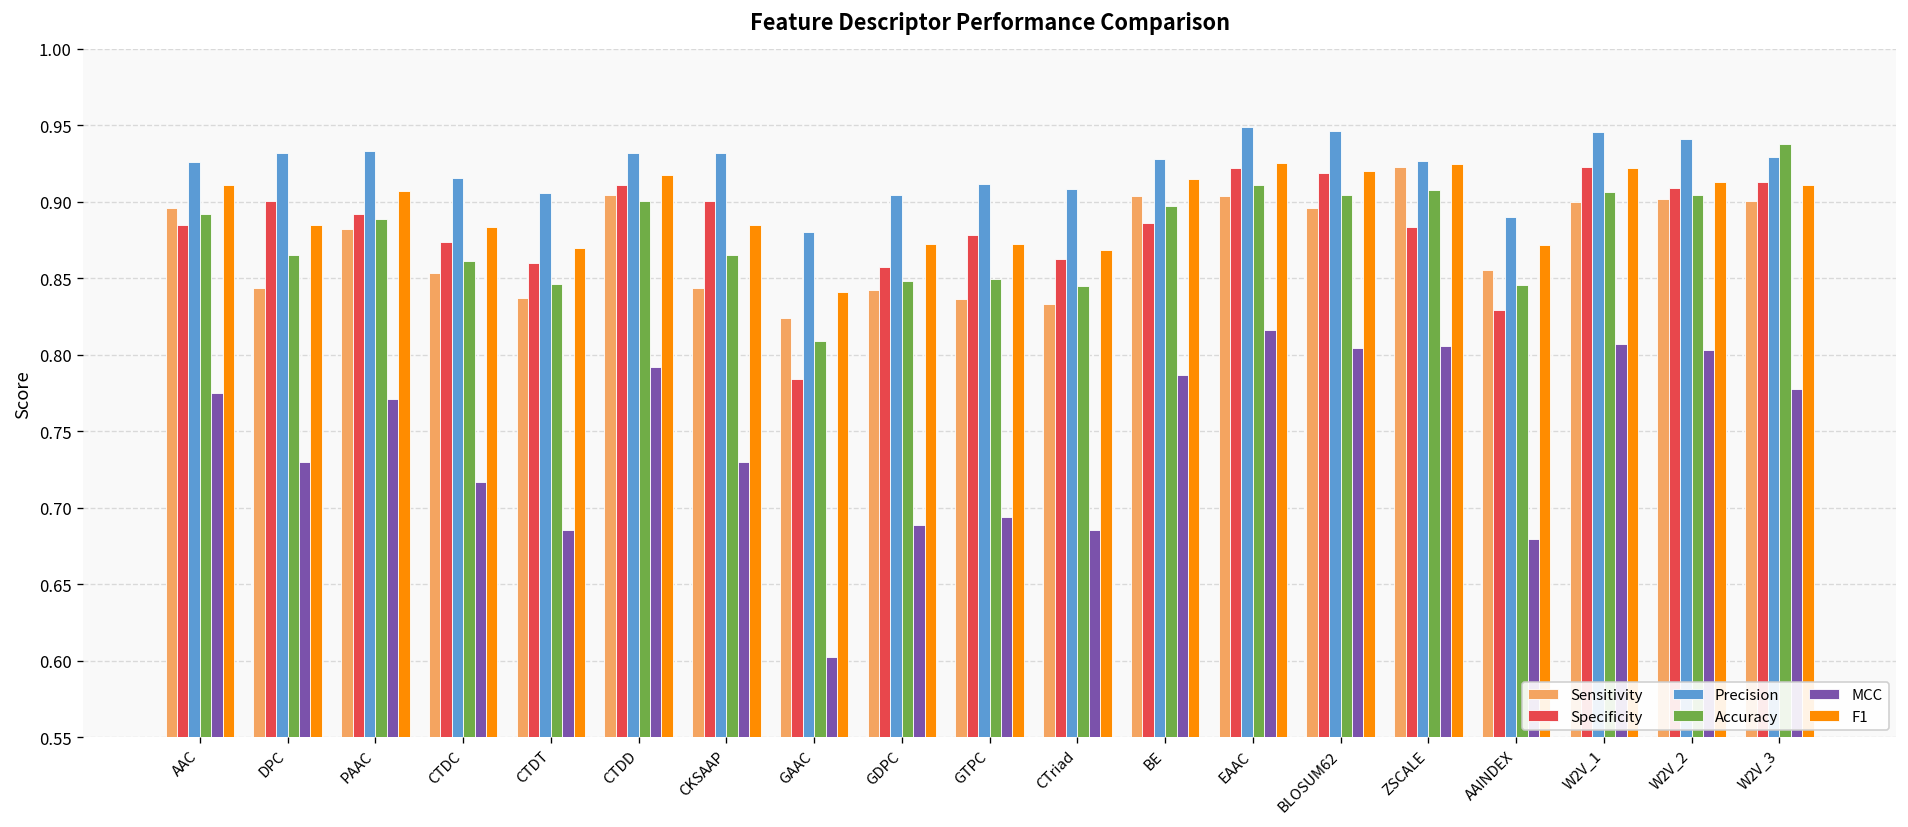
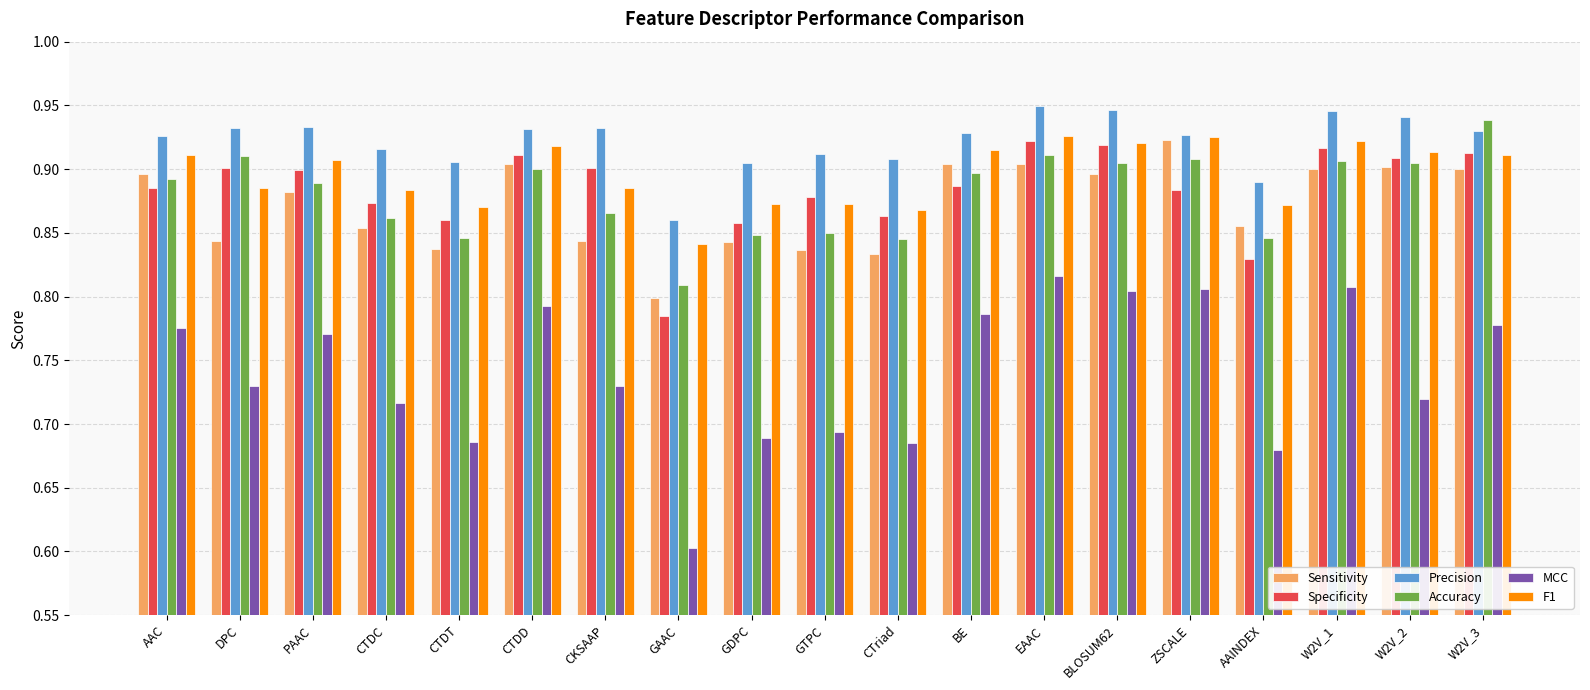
Accuracy, DPC: 0.866 -> 0.910
Specificity, PAAC: 0.892 -> 0.899
Sensitivity, GAAC: 0.824 -> 0.799
Precision, GAAC: 0.880 -> 0.860
Specificity, W2V_1: 0.923 -> 0.917
MCC, W2V_2: 0.803 -> 0.720
